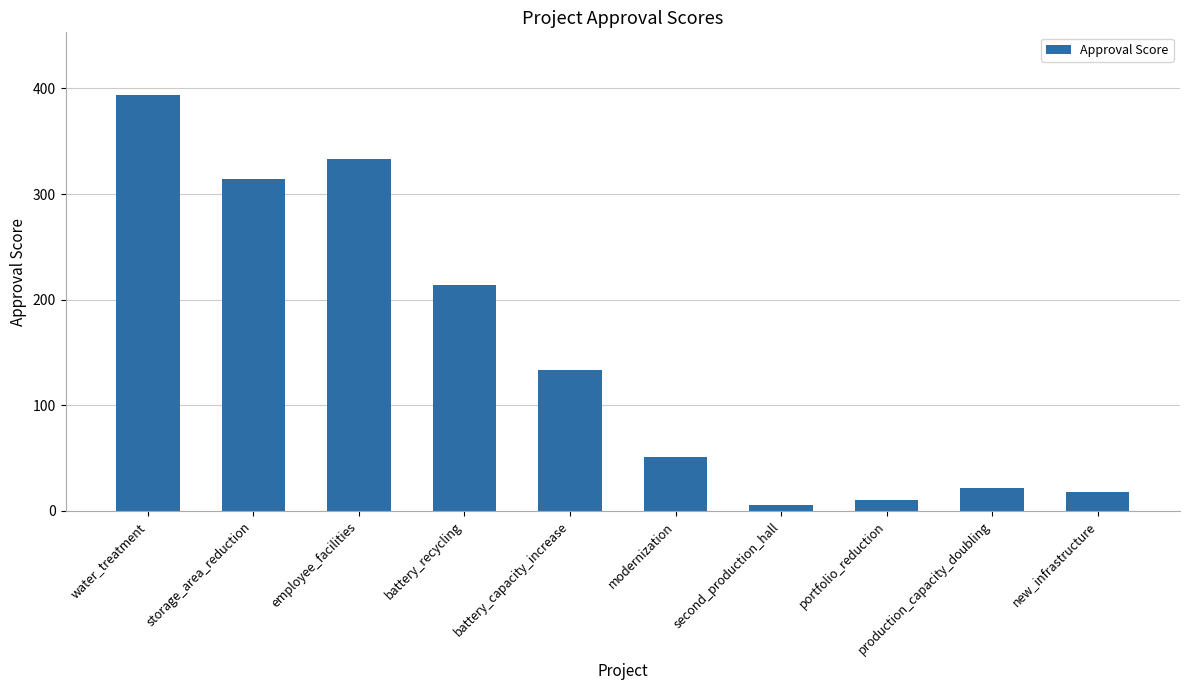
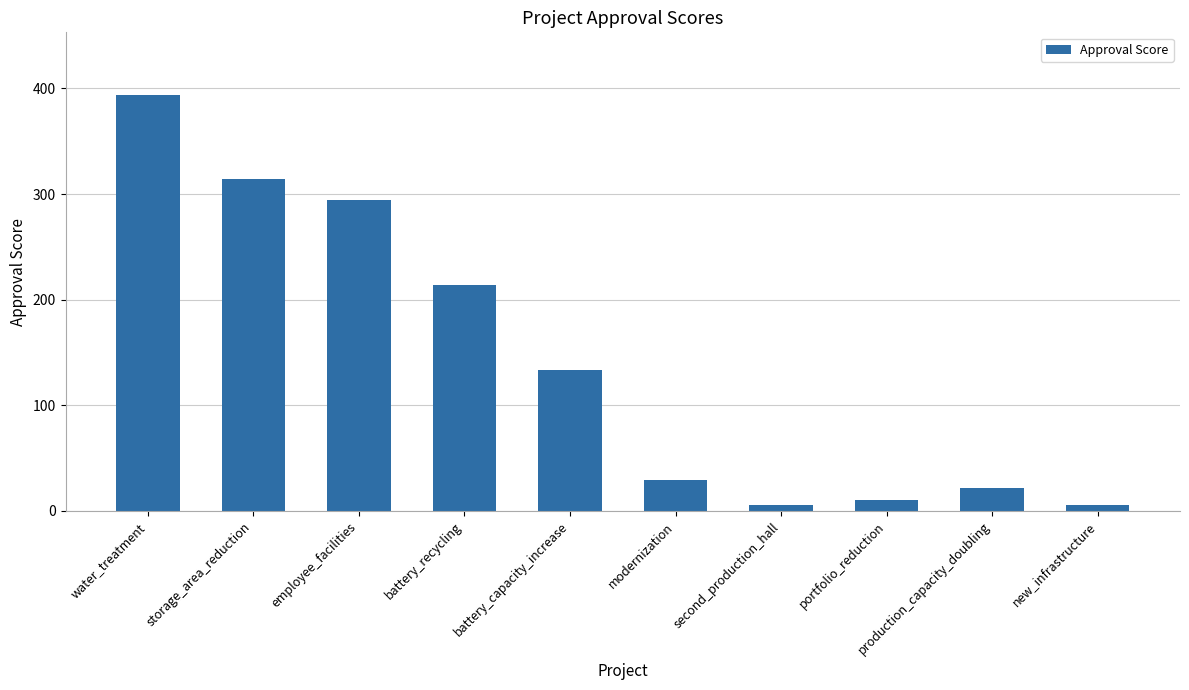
employee_facilities: 333 -> 294
modernization: 51 -> 29
new_infrastructure: 18 -> 6
